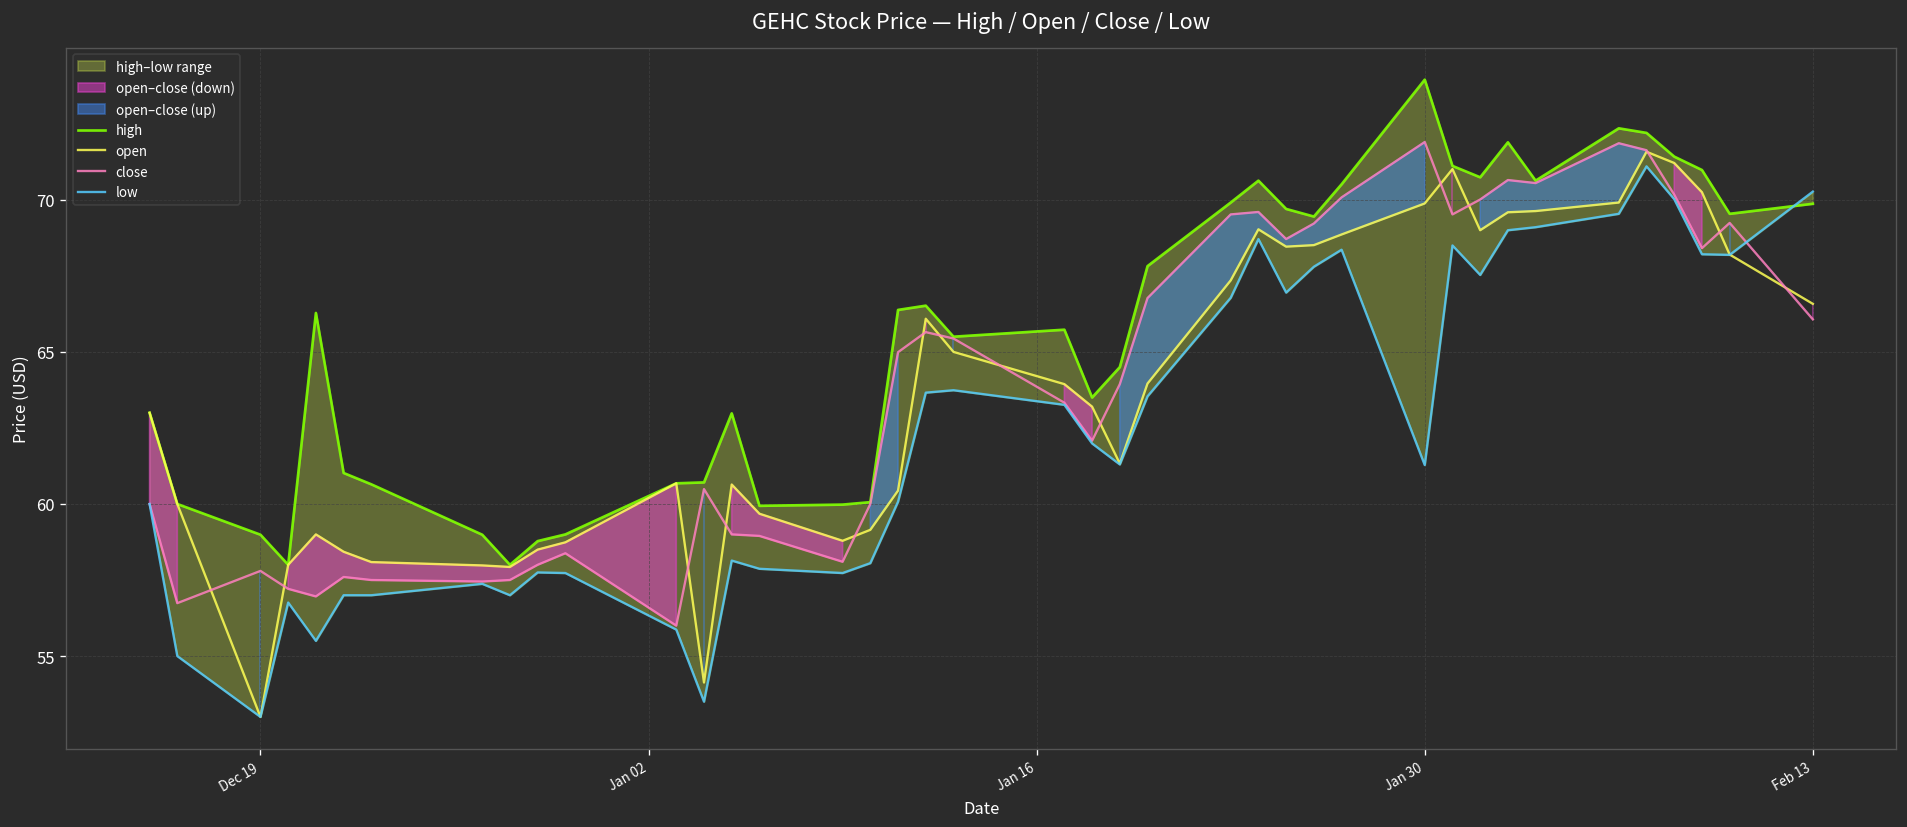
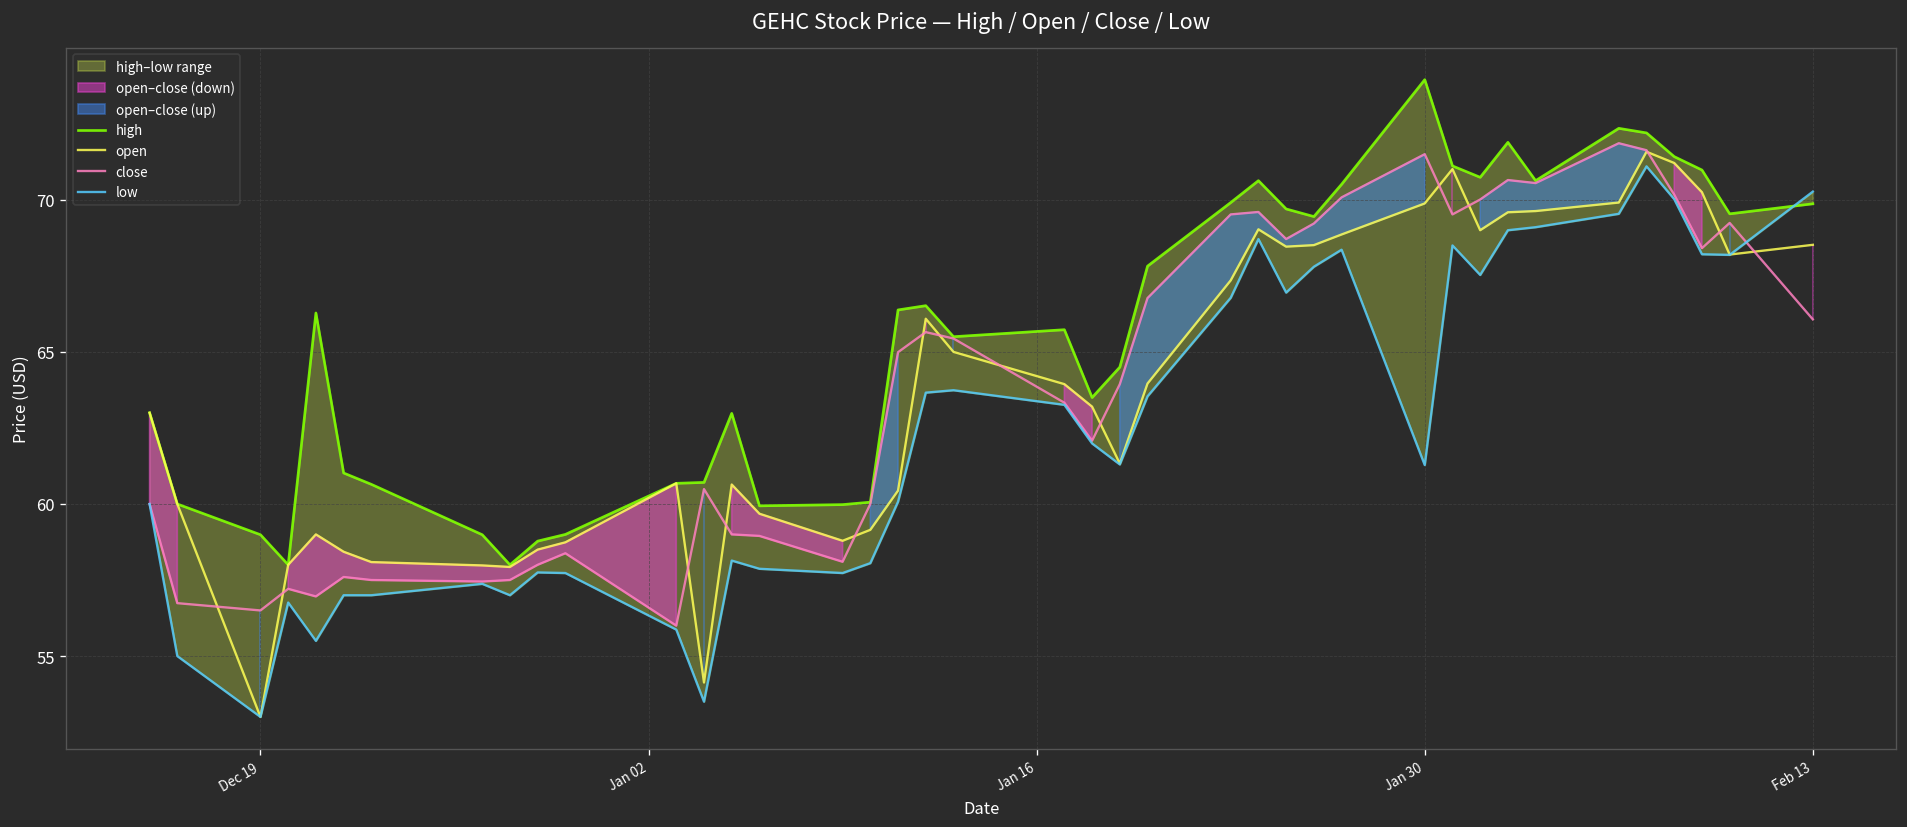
close, Dec 19: 57.8 -> 56.5
close, Jan 30: 71.9 -> 71.5
open, Feb 13: 66.6 -> 68.5
